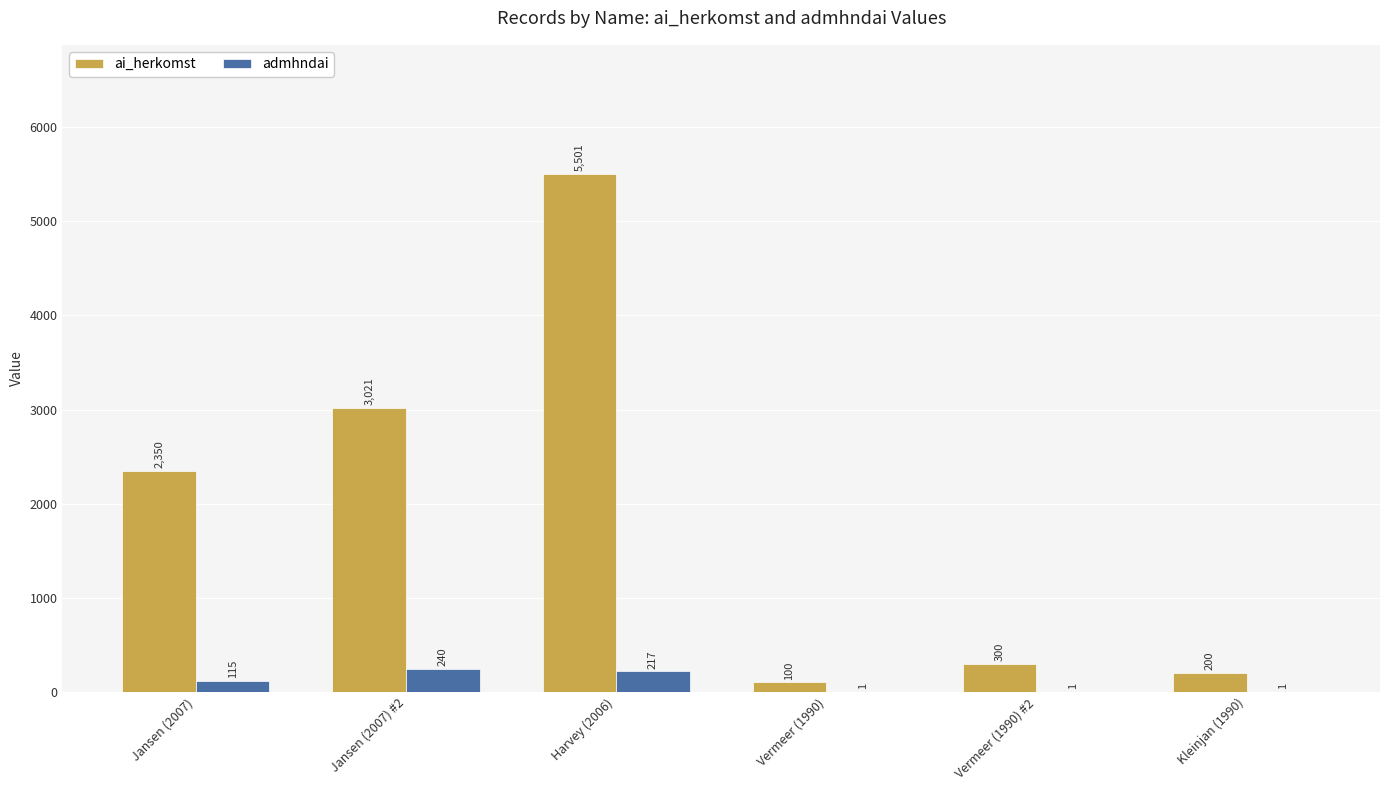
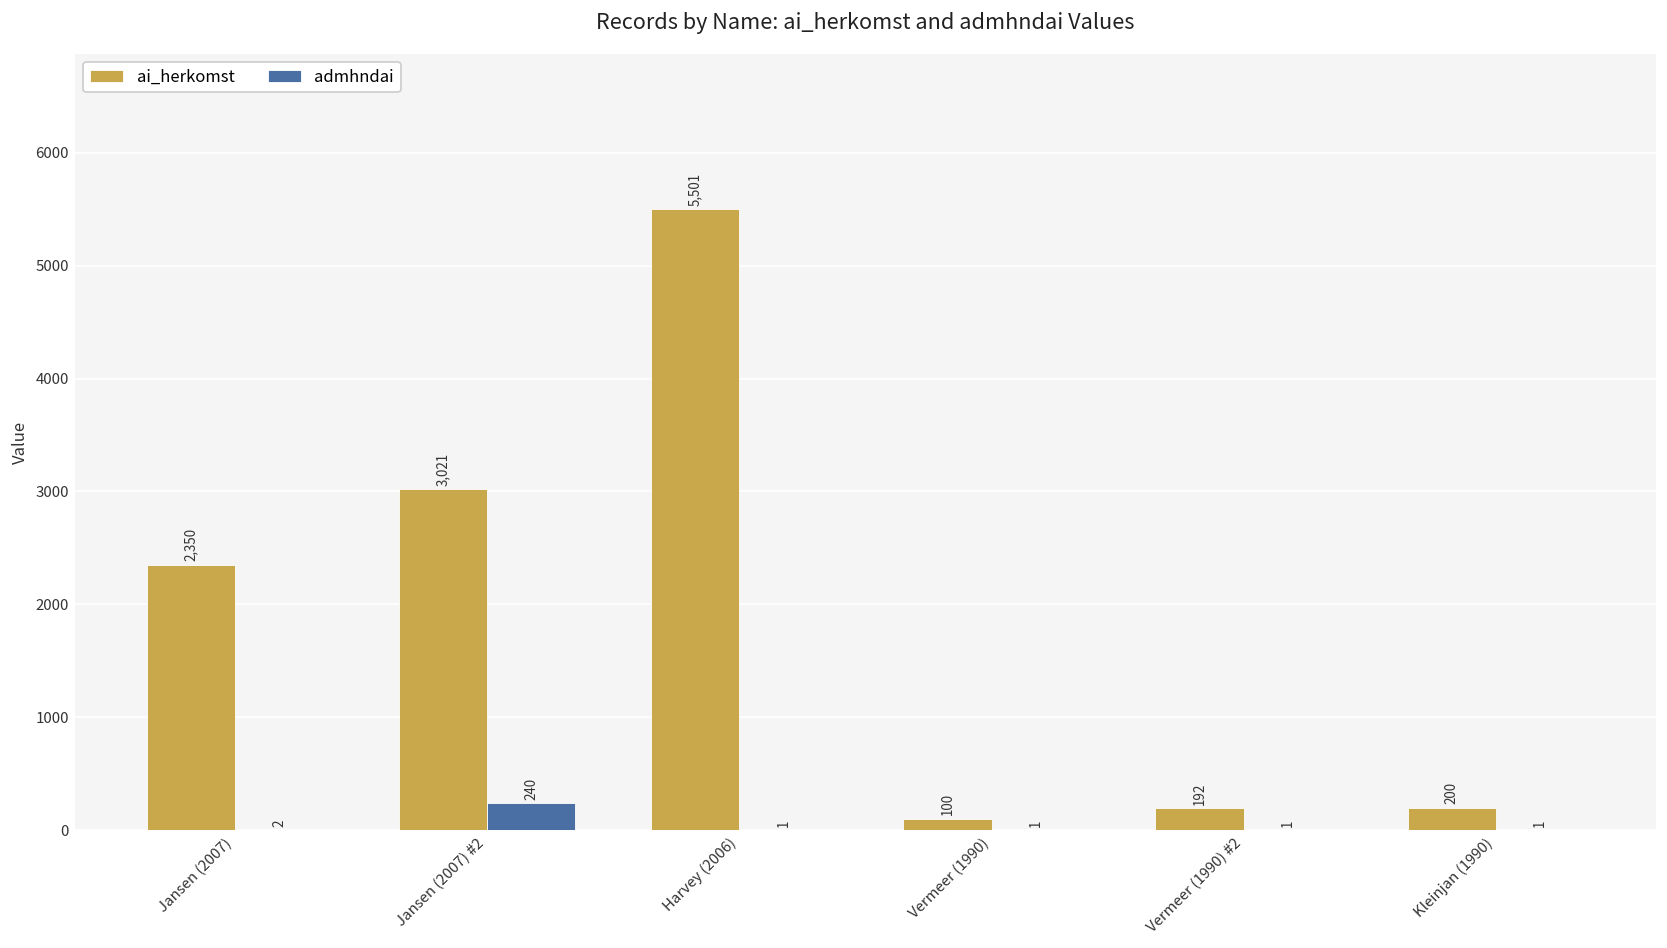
admhndai, Jansen (2007): 115 -> 2
admhndai, Harvey (2006): 217 -> 1
ai_herkomst, Vermeer (1990) #2: 300 -> 192
